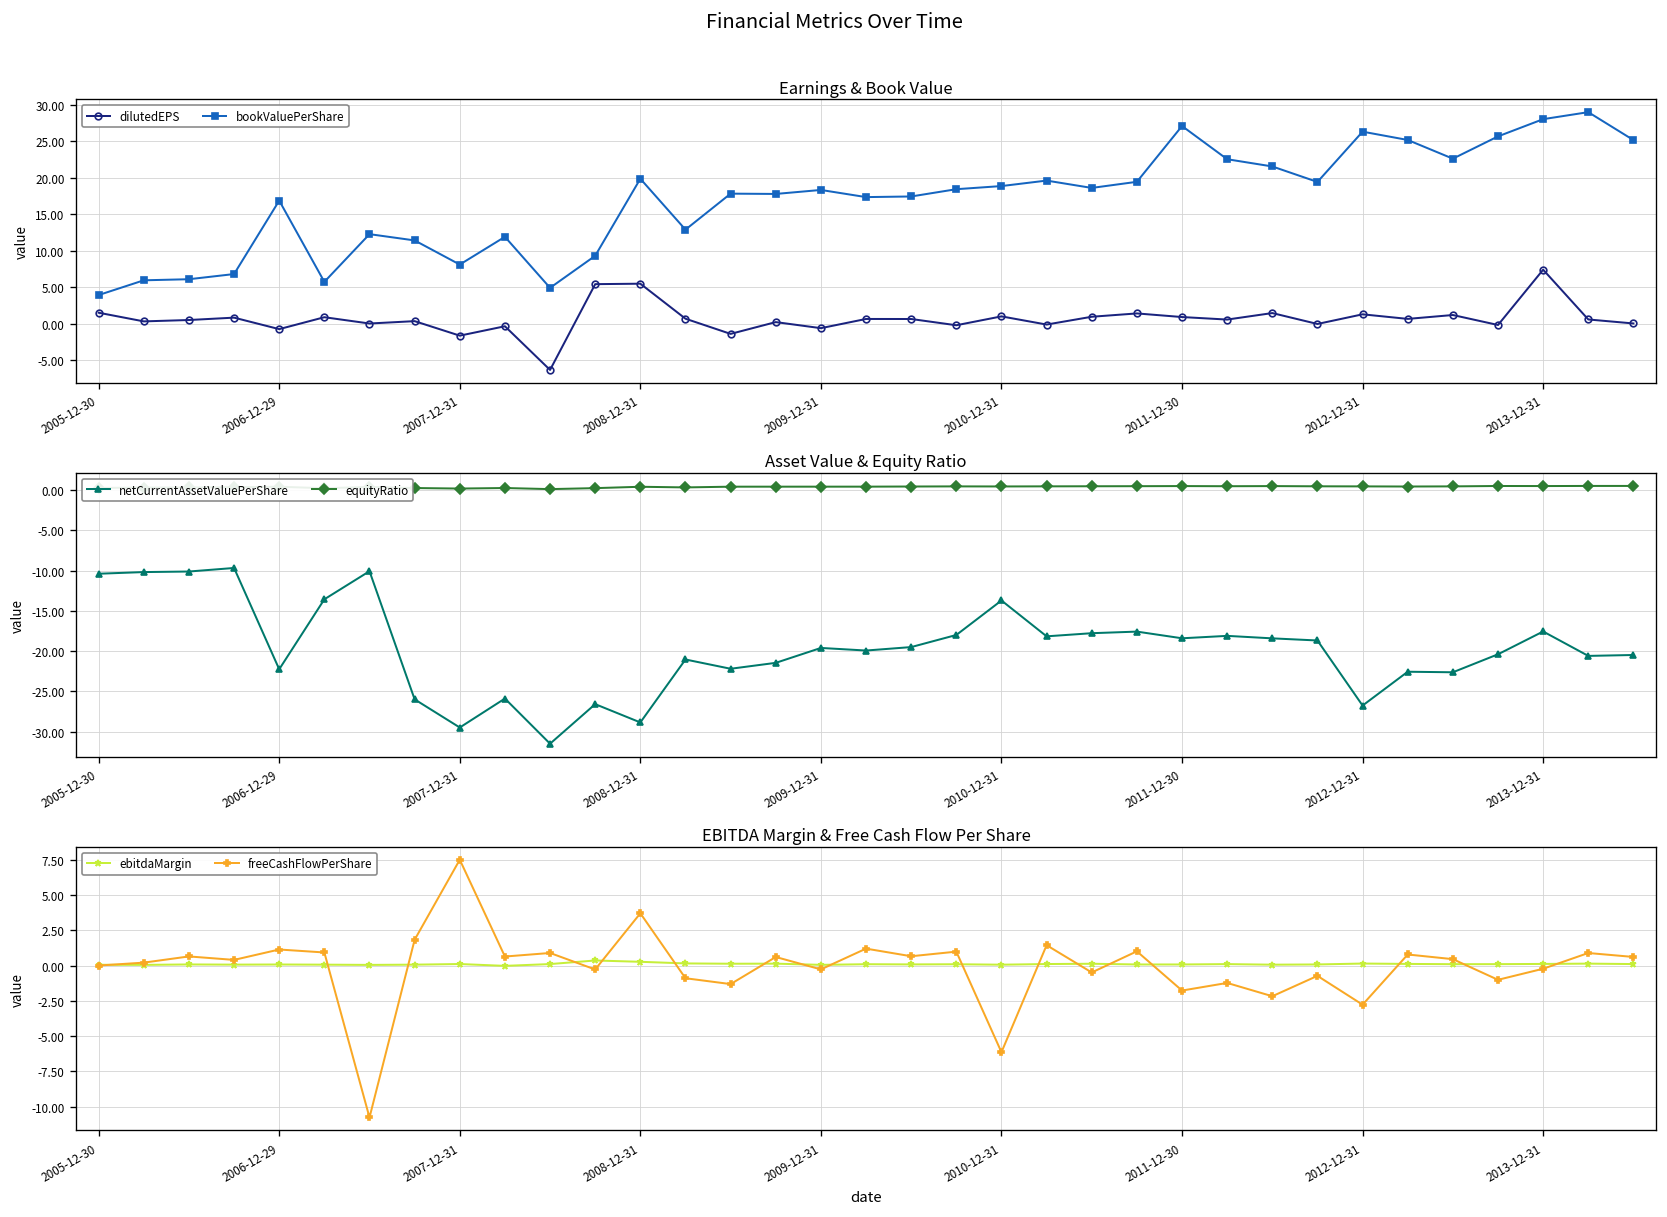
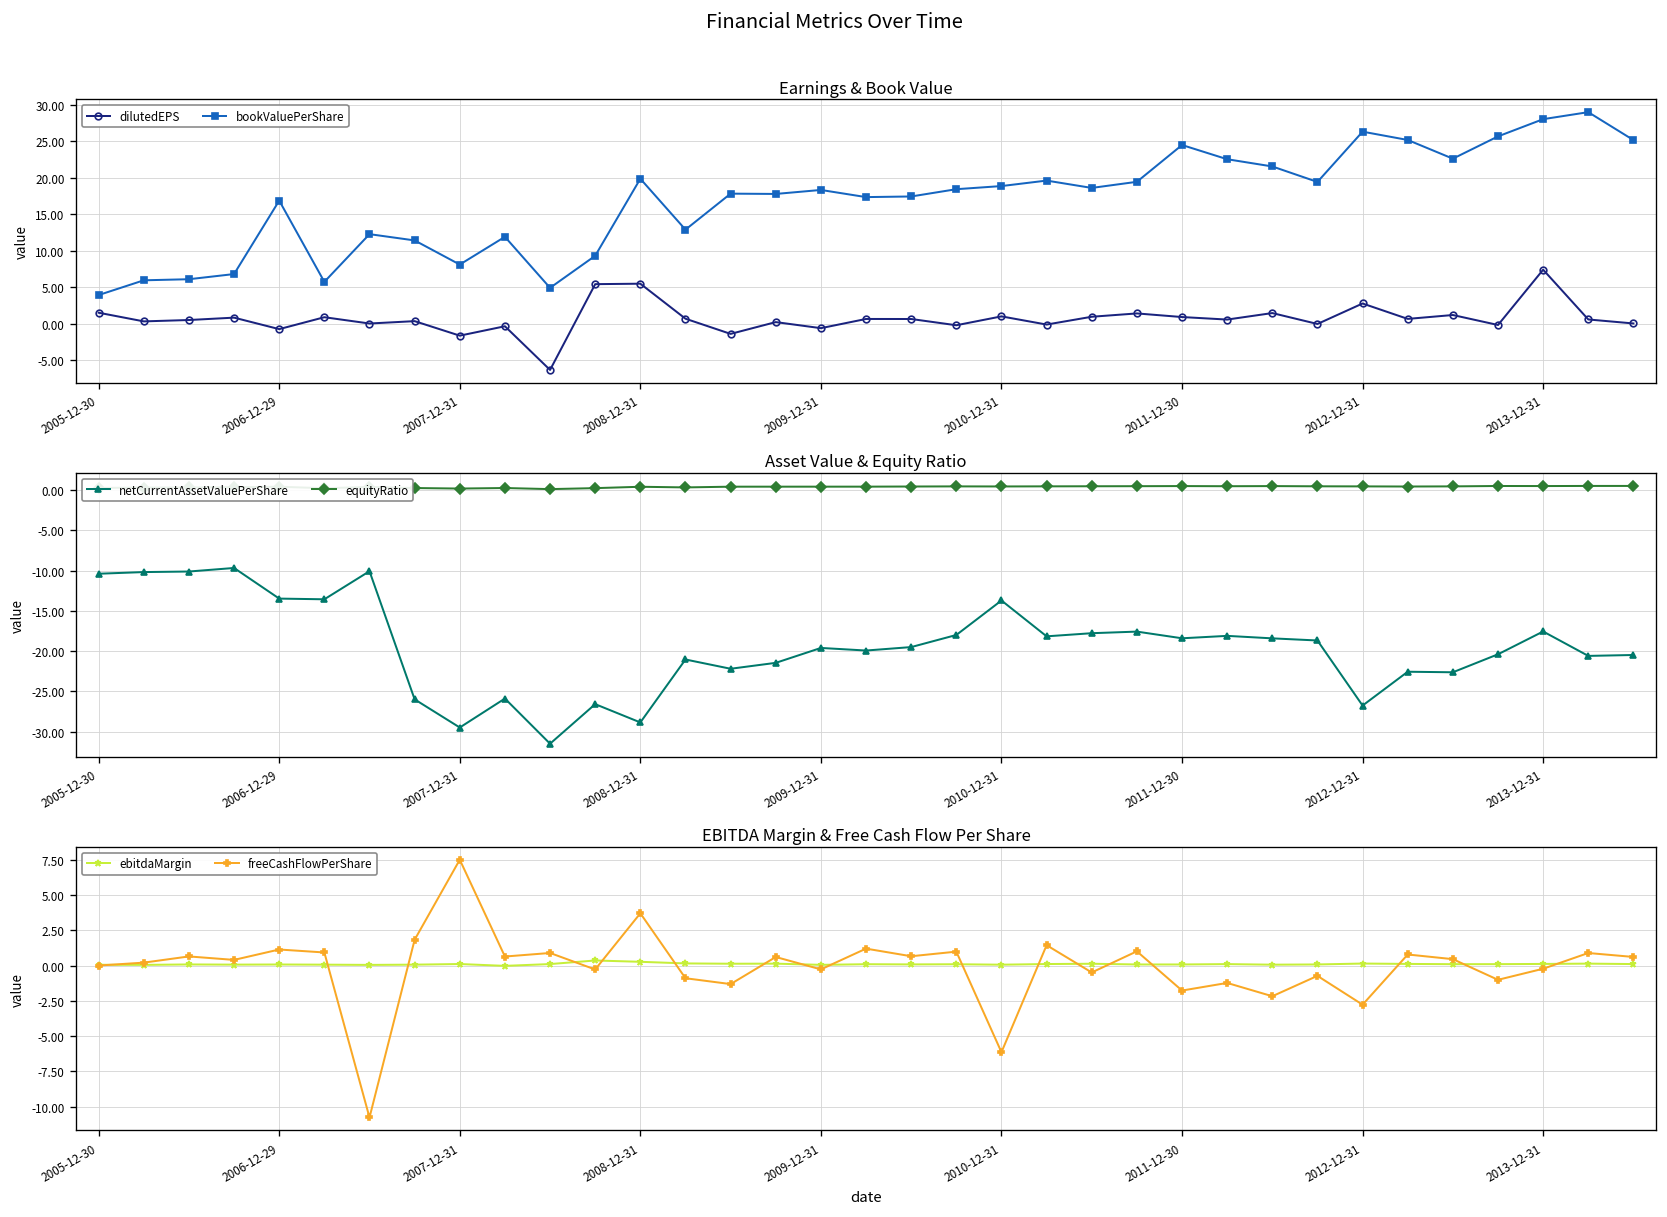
Earnings & Book Value, bookValuePerShare, 2011-12-30: 27 -> 25
Earnings & Book Value, dilutedEPS, 2012-12-31: 1 -> 3
Asset Value & Equity Ratio, netCurrentAssetValuePerShare, 2006-12-29: -22 -> -13
